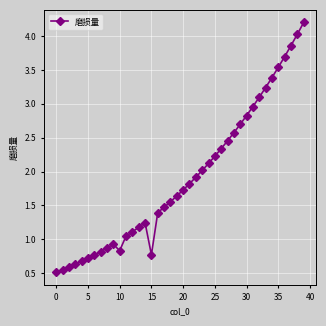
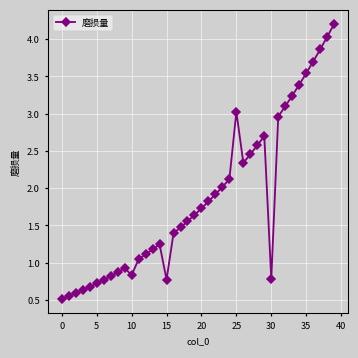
25: 2.2 -> 3.0
30: 2.8 -> 0.8
